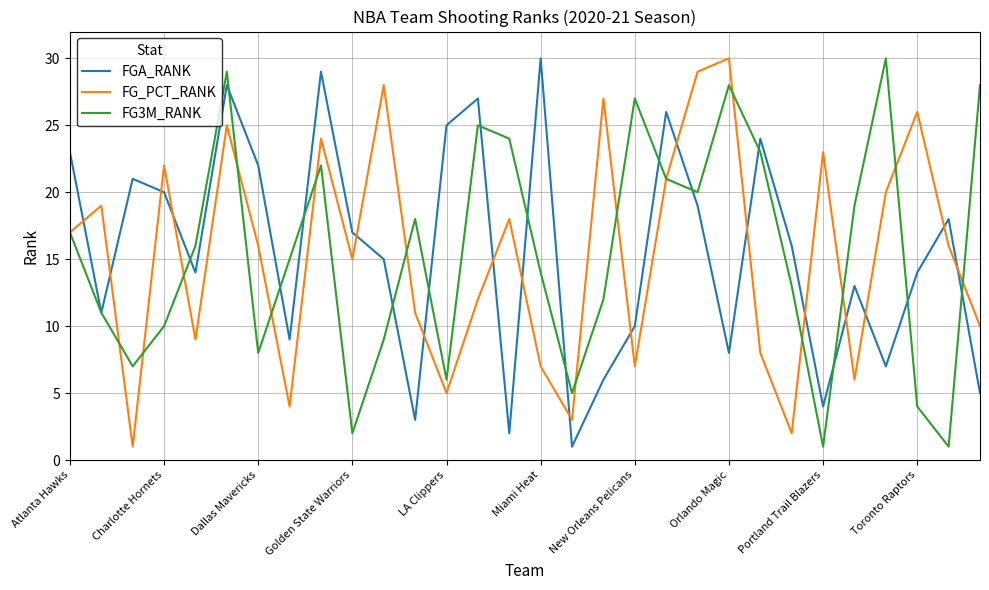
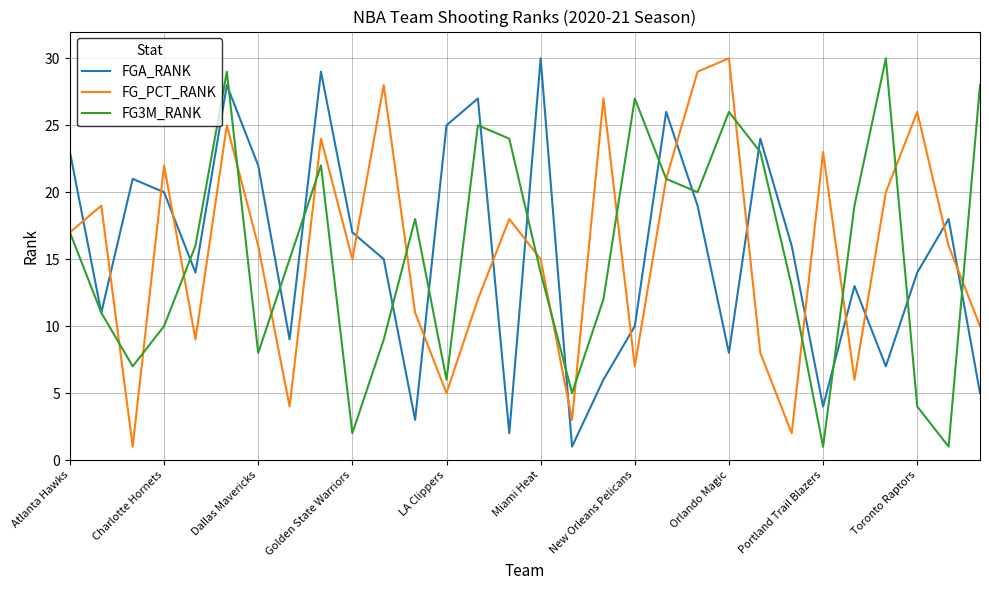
FG_PCT_RANK, Miami Heat: 7 -> 15
FG3M_RANK, Orlando Magic: 28 -> 26
